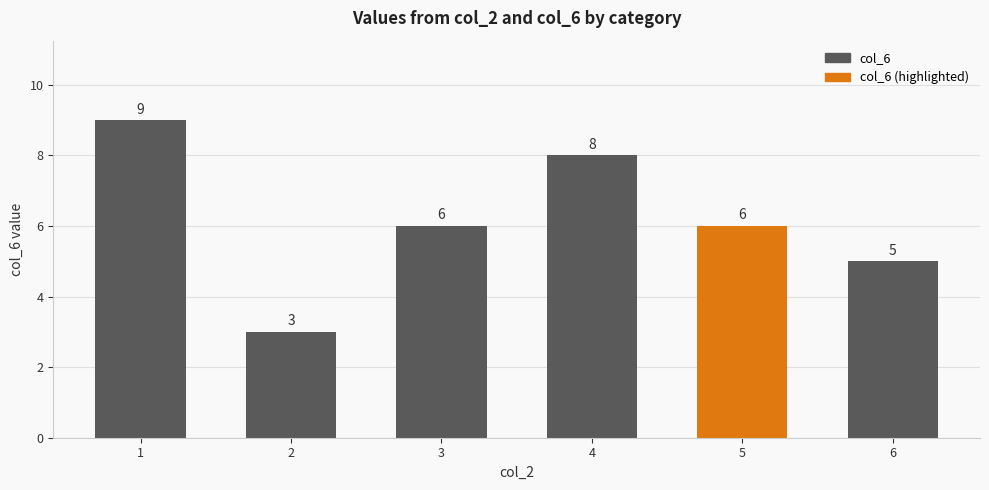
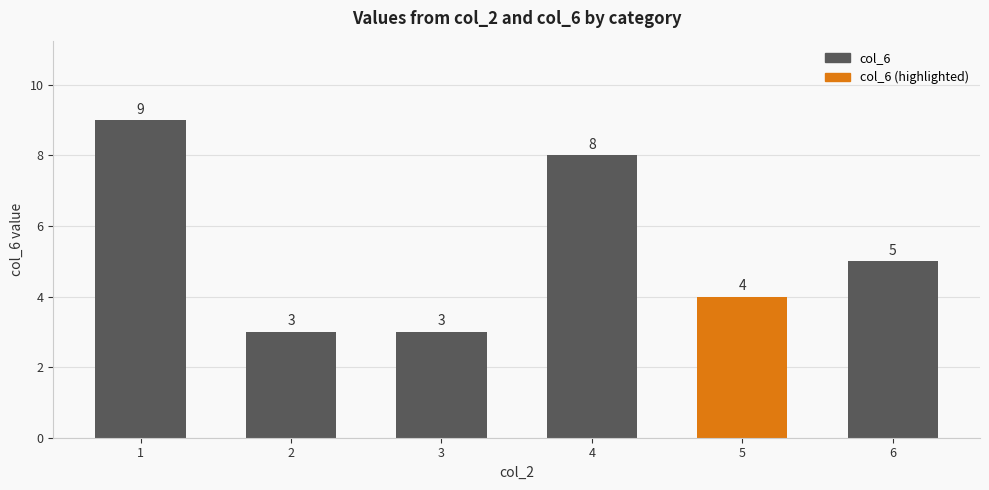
3: 6 -> 3
5: 6 -> 4
